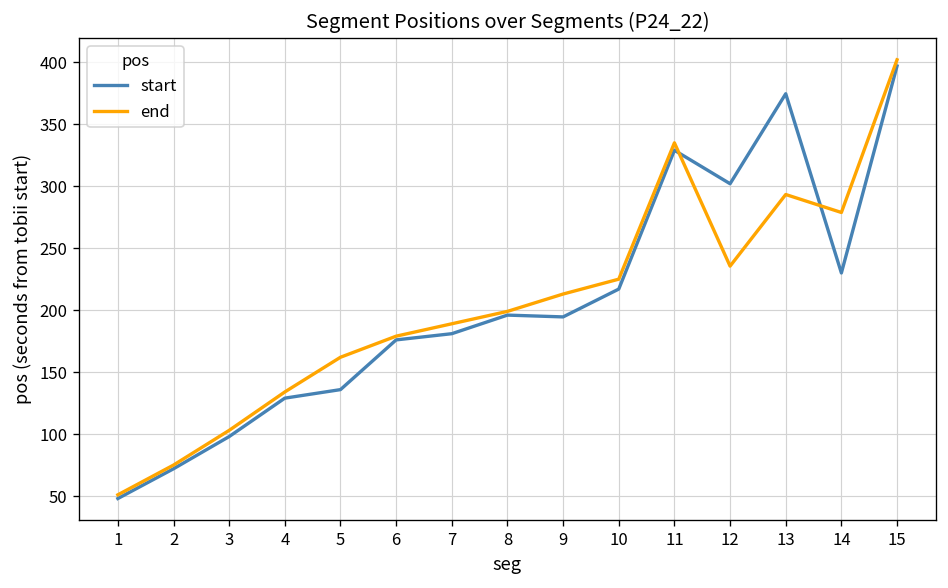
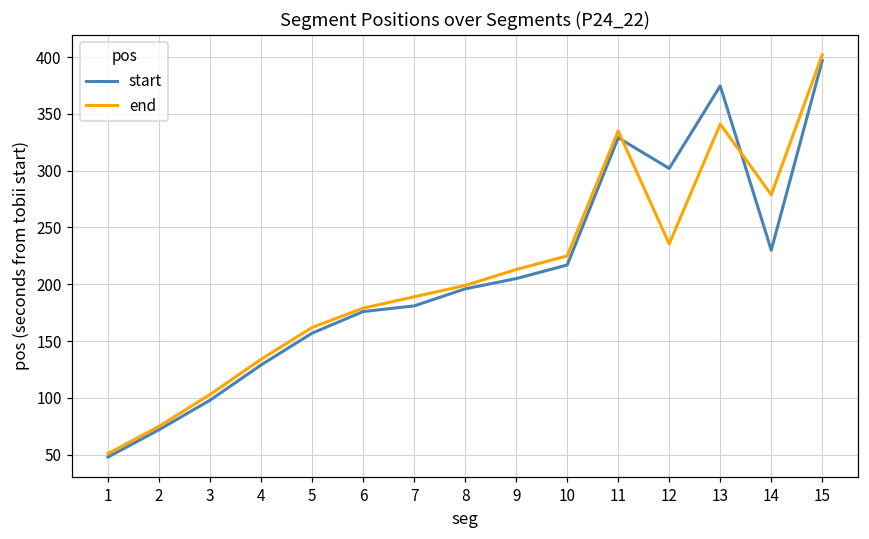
start, 5: 136 -> 157
start, 9: 195 -> 205
end, 13: 293 -> 341
